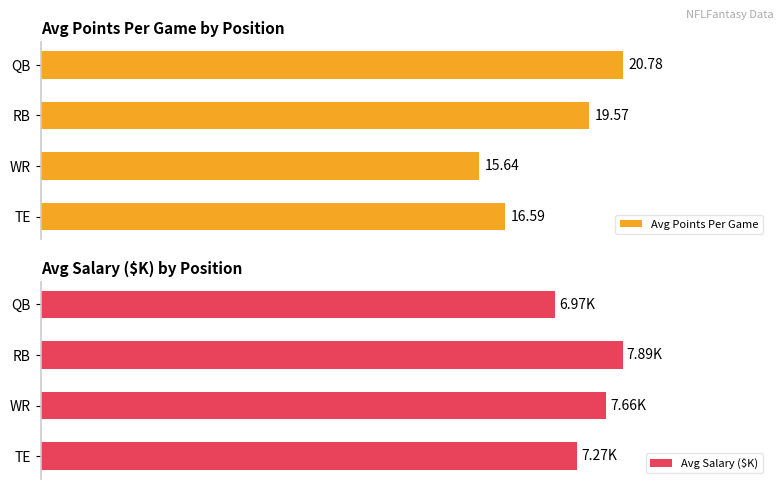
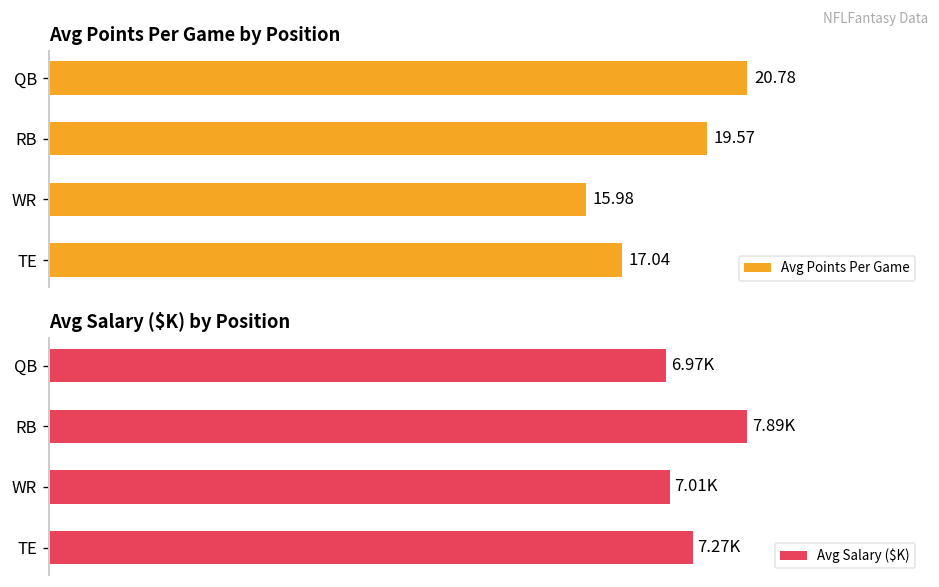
Avg Points Per Game by Position, WR: 15.64 -> 15.98
Avg Points Per Game by Position, TE: 16.59 -> 17.04
Avg Salary ($K) by Position, WR: 7.66K -> 7.01K
